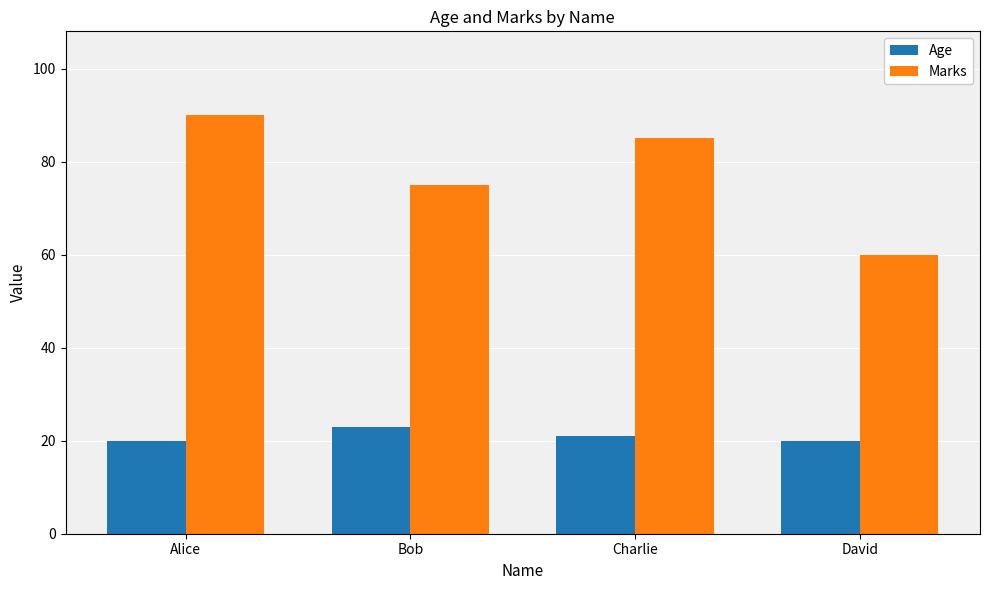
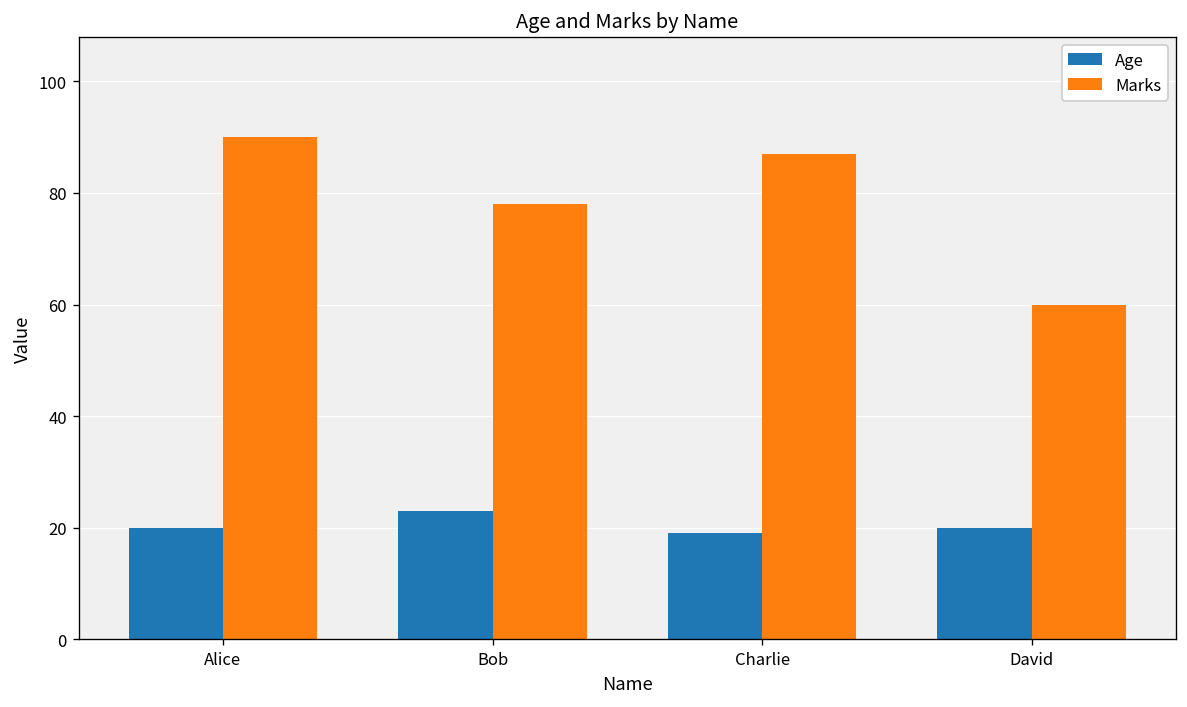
Marks, Bob: 75 -> 78
Age, Charlie: 21 -> 19
Marks, Charlie: 85 -> 87
